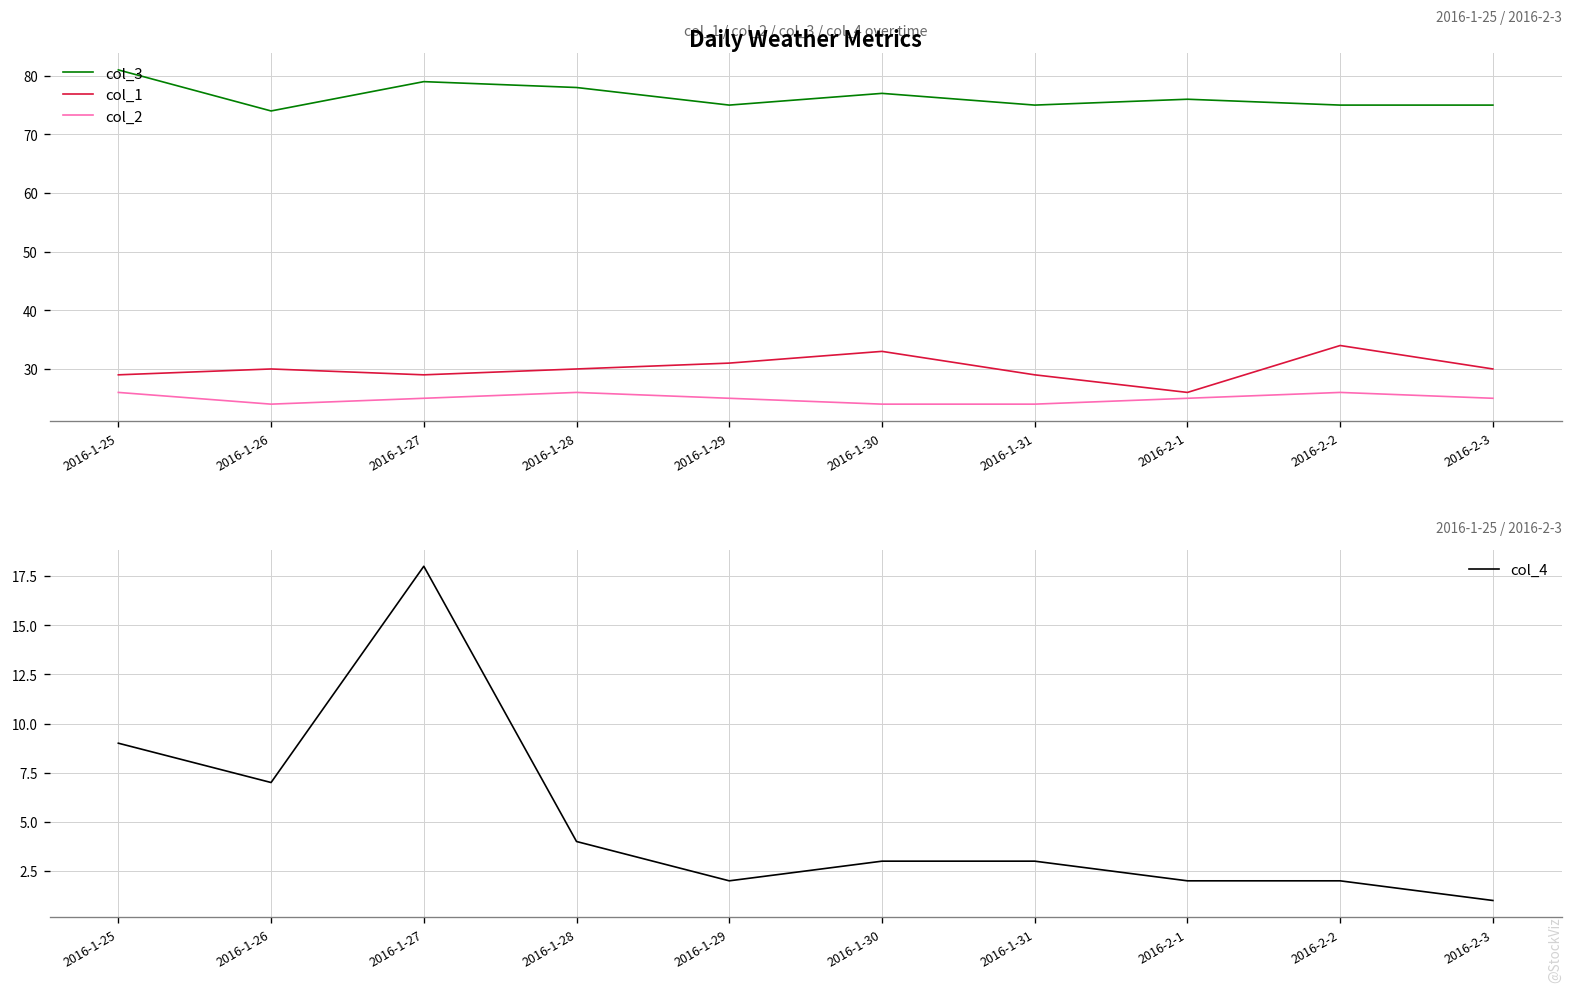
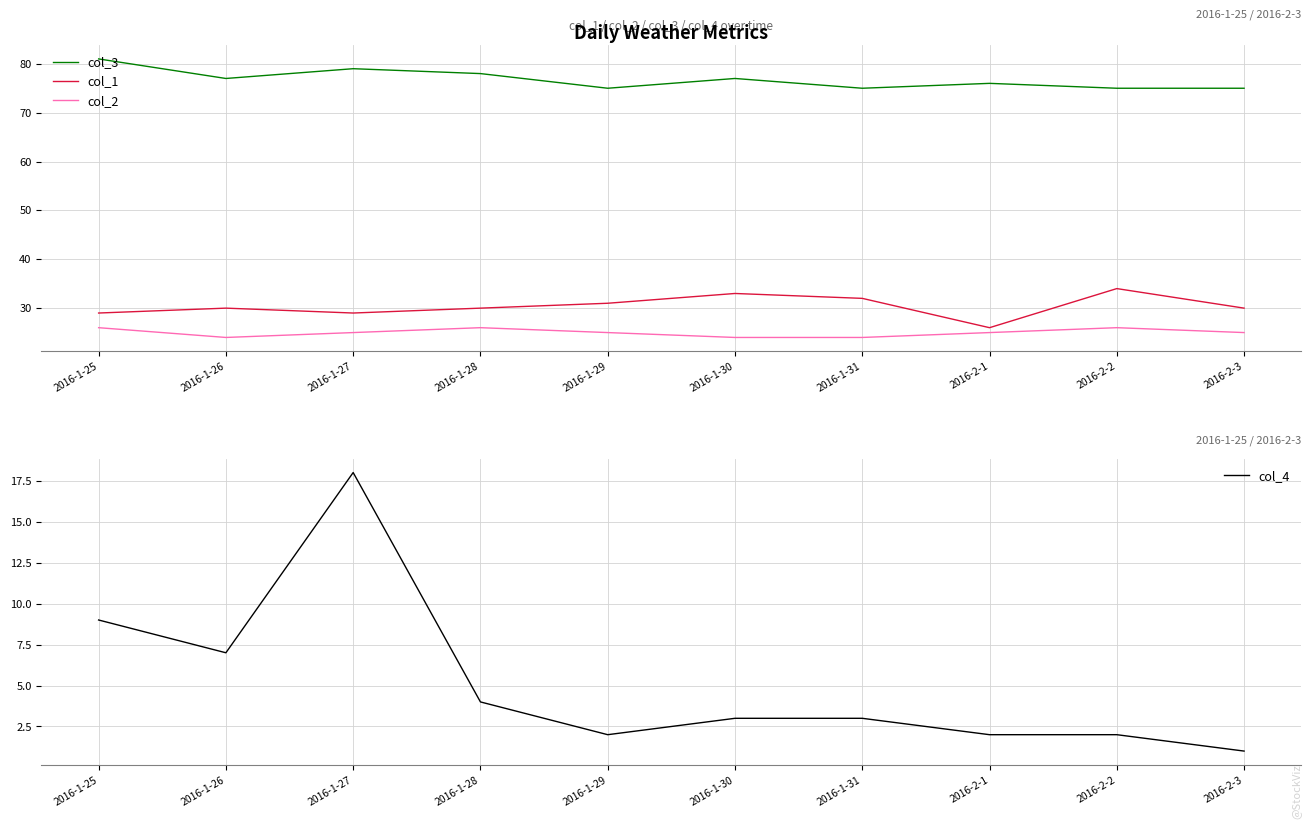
Daily Weather Metrics, col_3, 2016-1-26: 74 -> 77
Daily Weather Metrics, col_1, 2016-1-31: 29 -> 32
